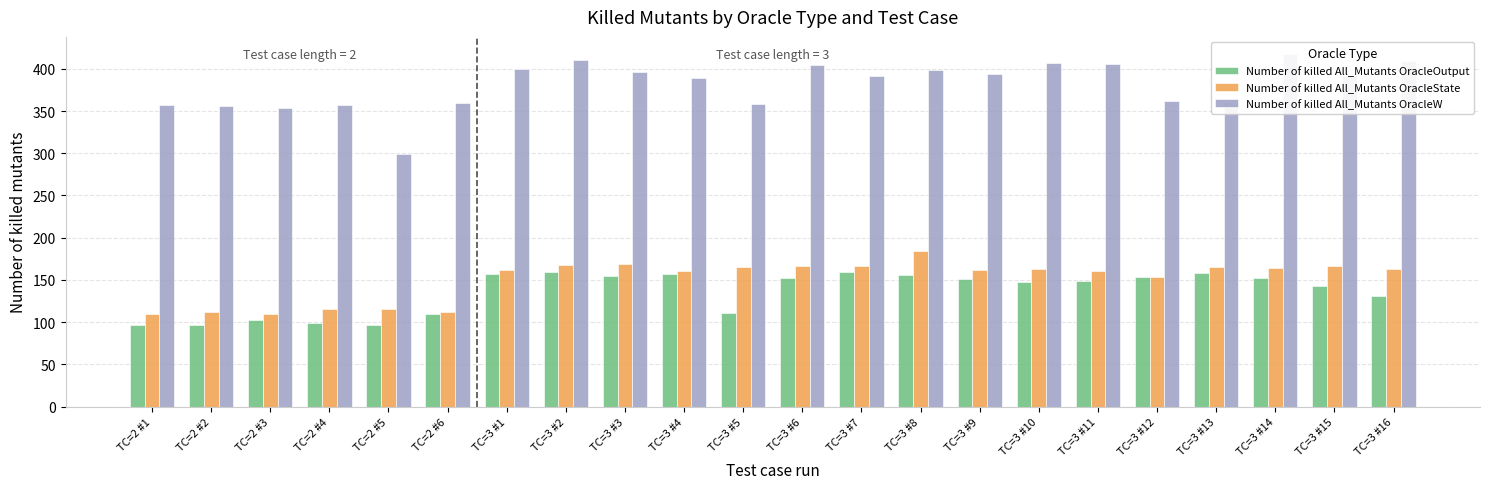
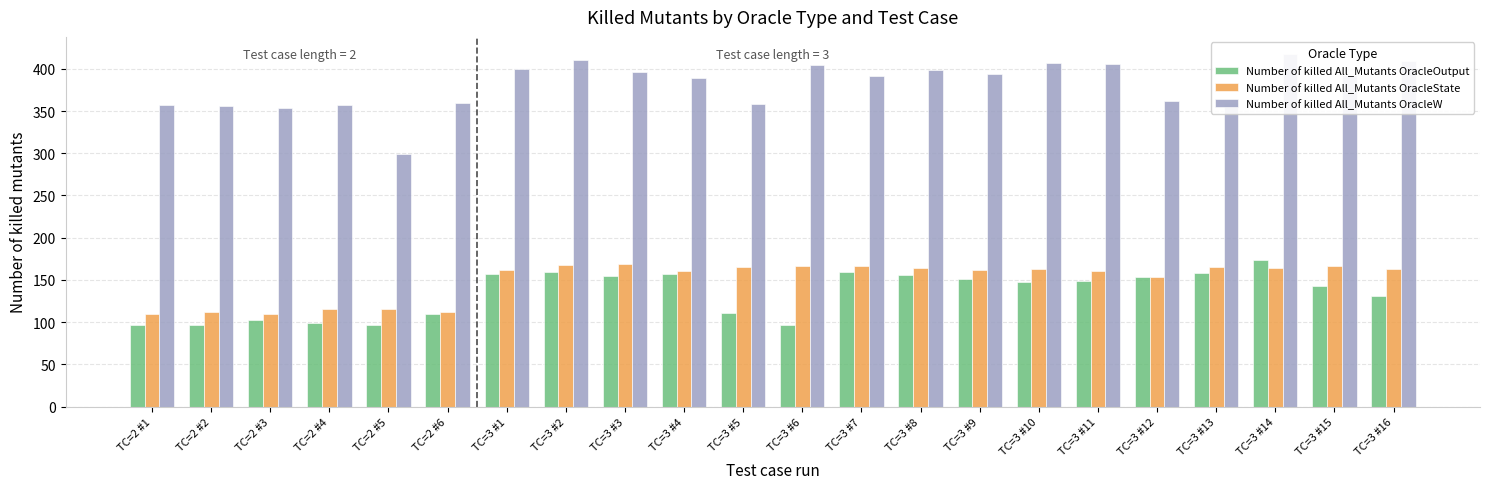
Number of killed All_Mutants OracleOutput, TC=3 #6: 150 -> 100
Number of killed All_Mutants OracleState, TC=3 #8: 180 -> 160
Number of killed All_Mutants OracleOutput, TC=3 #14: 150 -> 170
